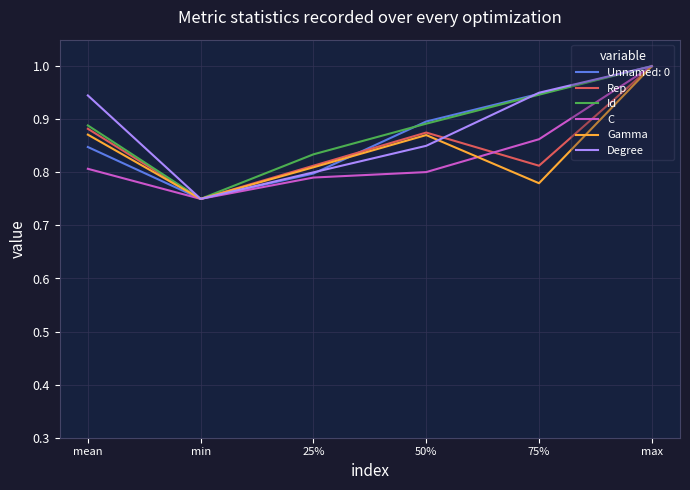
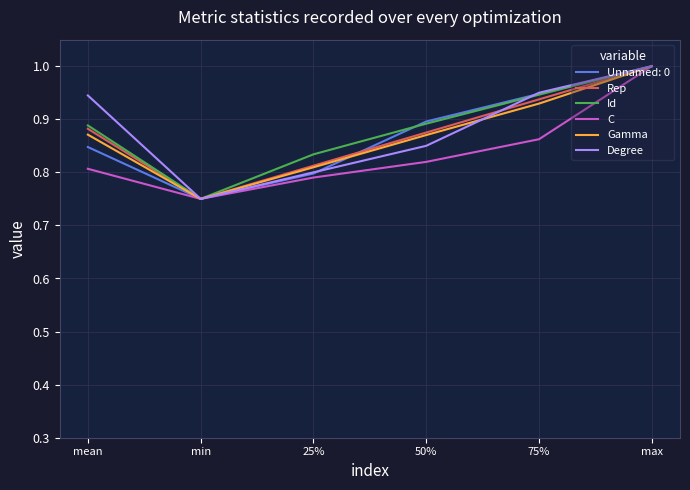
C, 50%: 0.80 -> 0.82
Rep, 75%: 0.81 -> 0.94
Gamma, 75%: 0.78 -> 0.93
